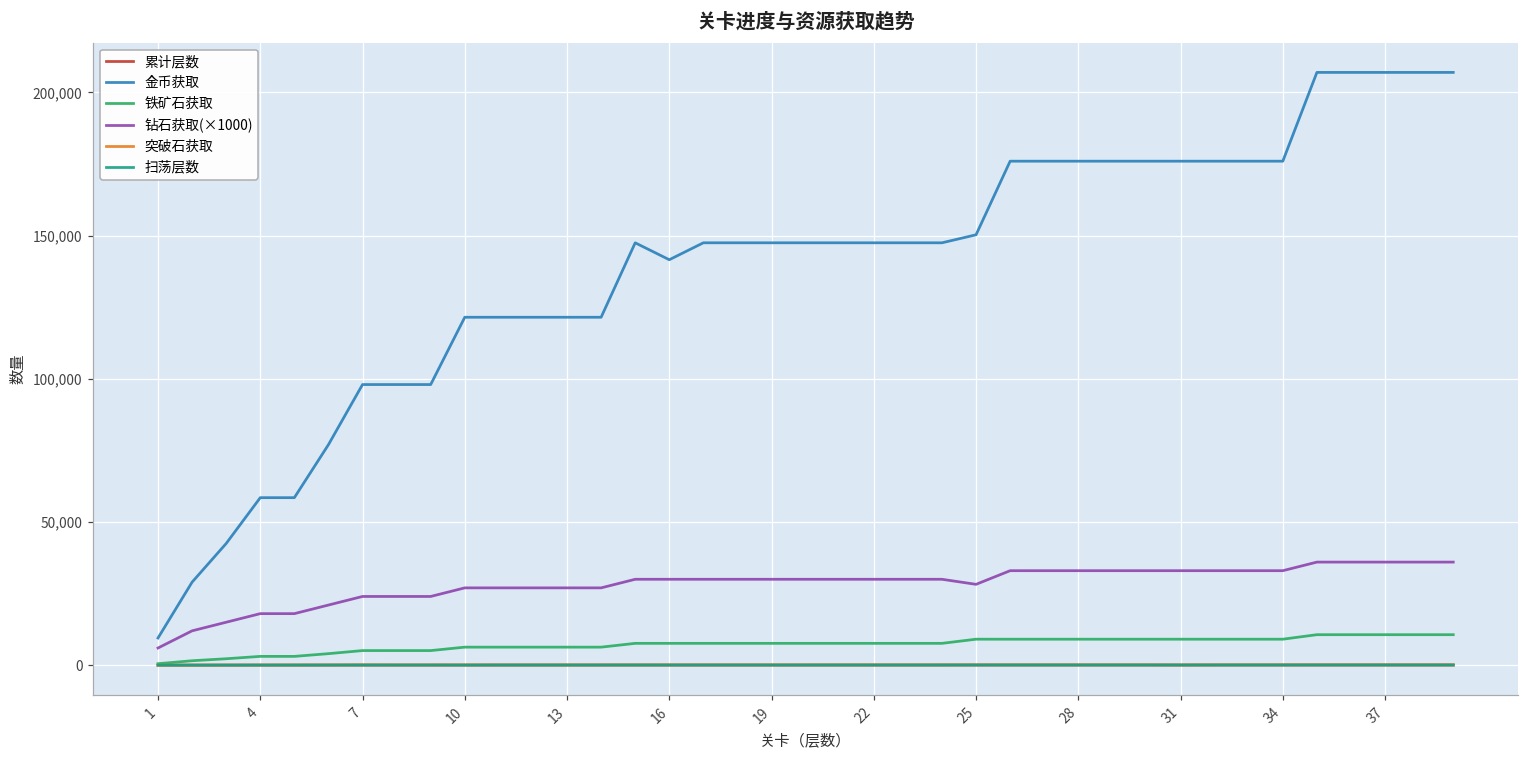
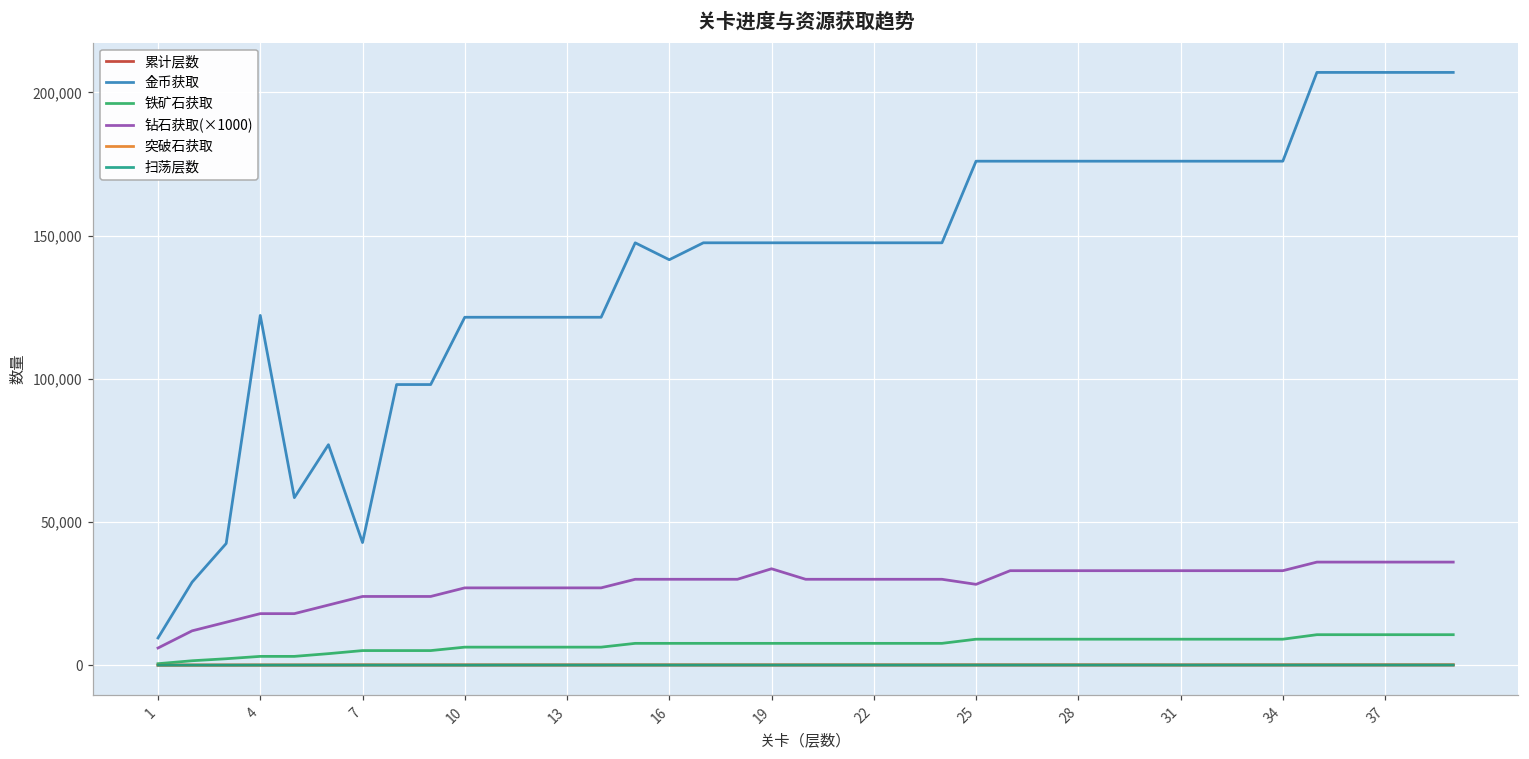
金币获取, 4: 59,000 -> 122,000
金币获取, 7: 98,000 -> 43,000
钻石获取(×1000), 19: 30,000 -> 34,000
金币获取, 25: 150,000 -> 176,000
